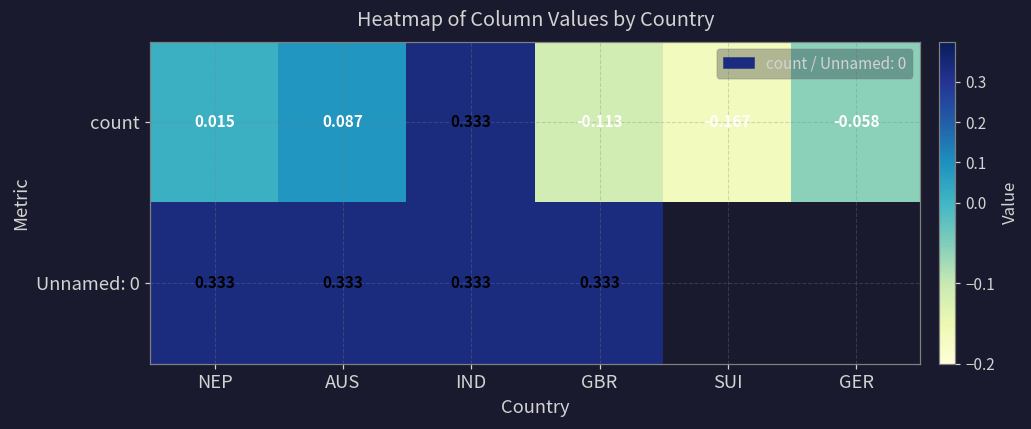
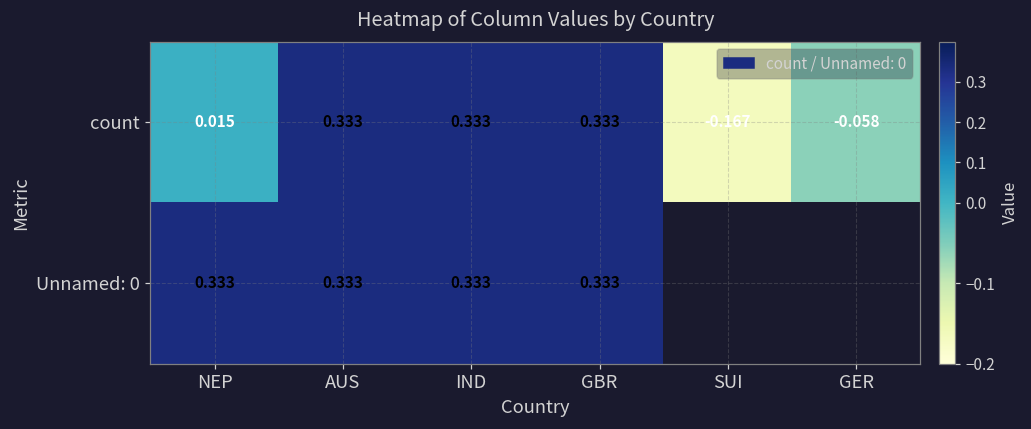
count, AUS: 0.087 -> 0.333
count, GBR: -0.113 -> 0.333
